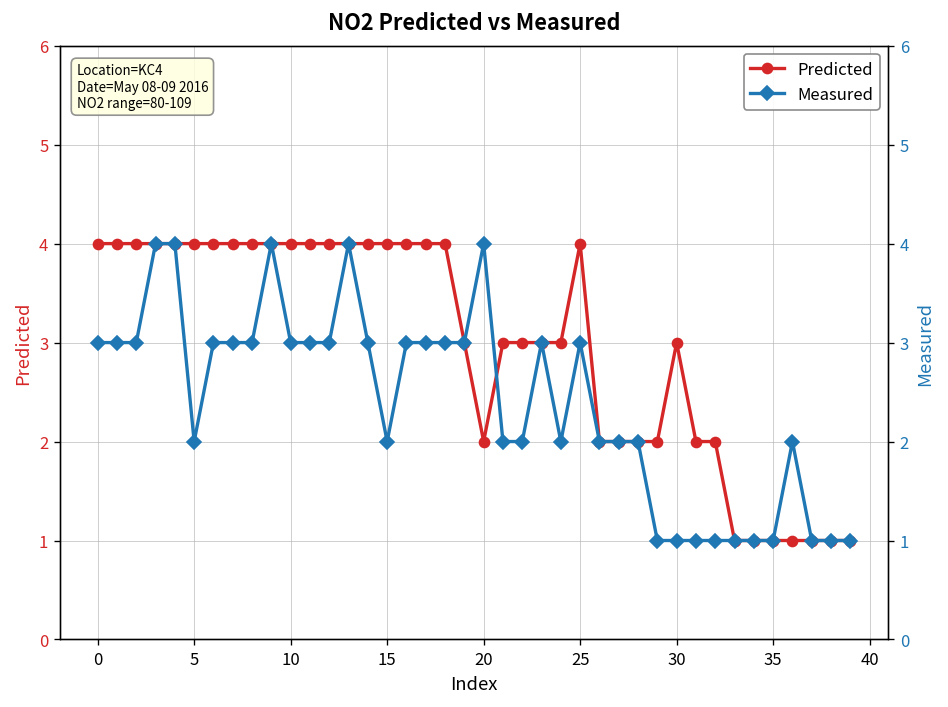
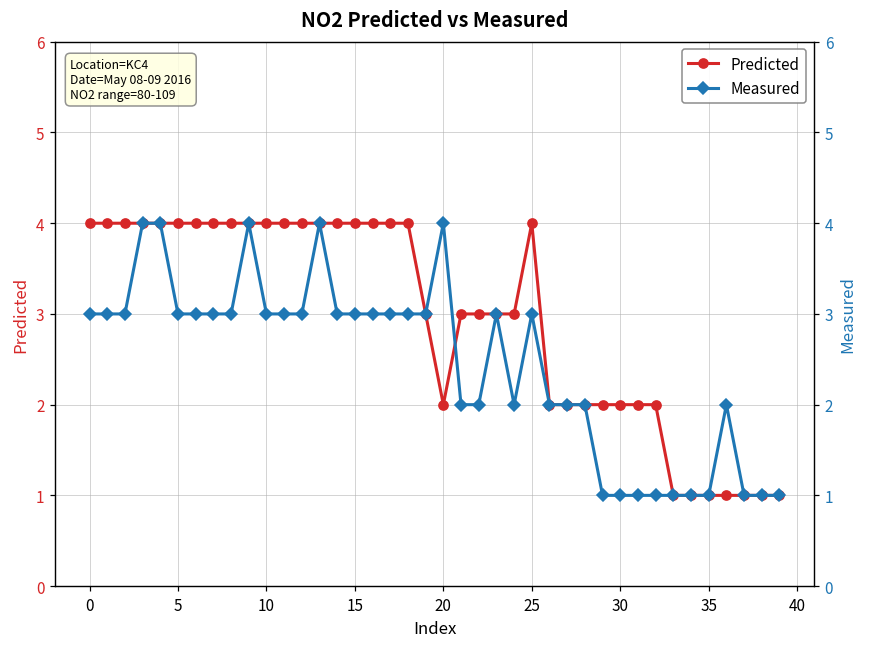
Predicted, 30: 3 -> 2
Measured, 5: 2 -> 3
Measured, 15: 2 -> 3
